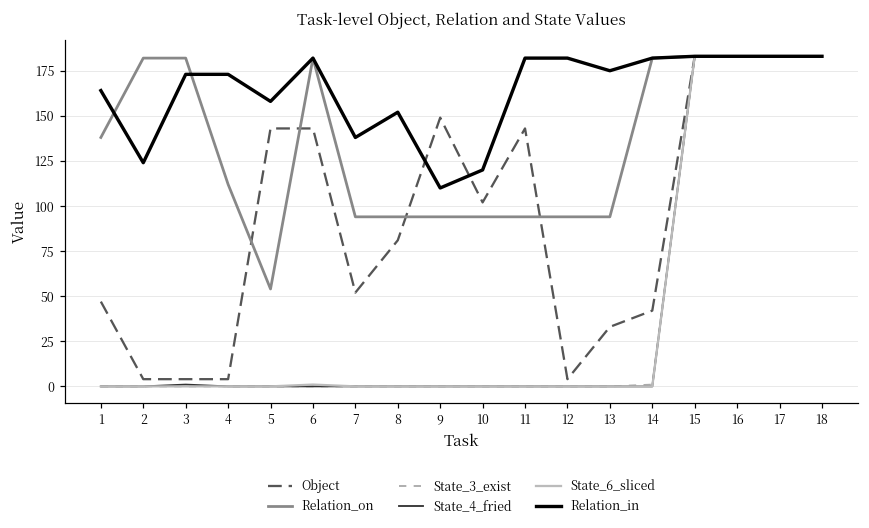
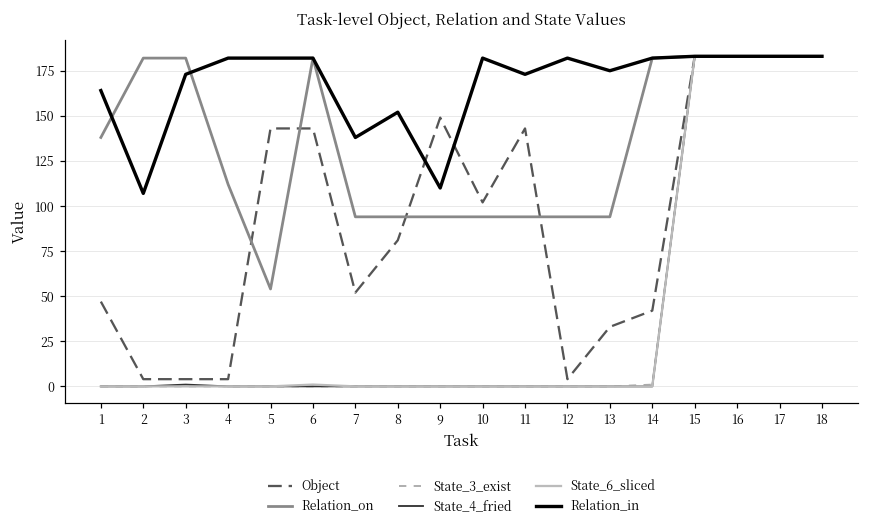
Relation_in, 2: 124 -> 107
Relation_in, 4: 173 -> 182
Relation_in, 5: 158 -> 182
Relation_in, 10: 120 -> 182
Relation_in, 11: 182 -> 173
